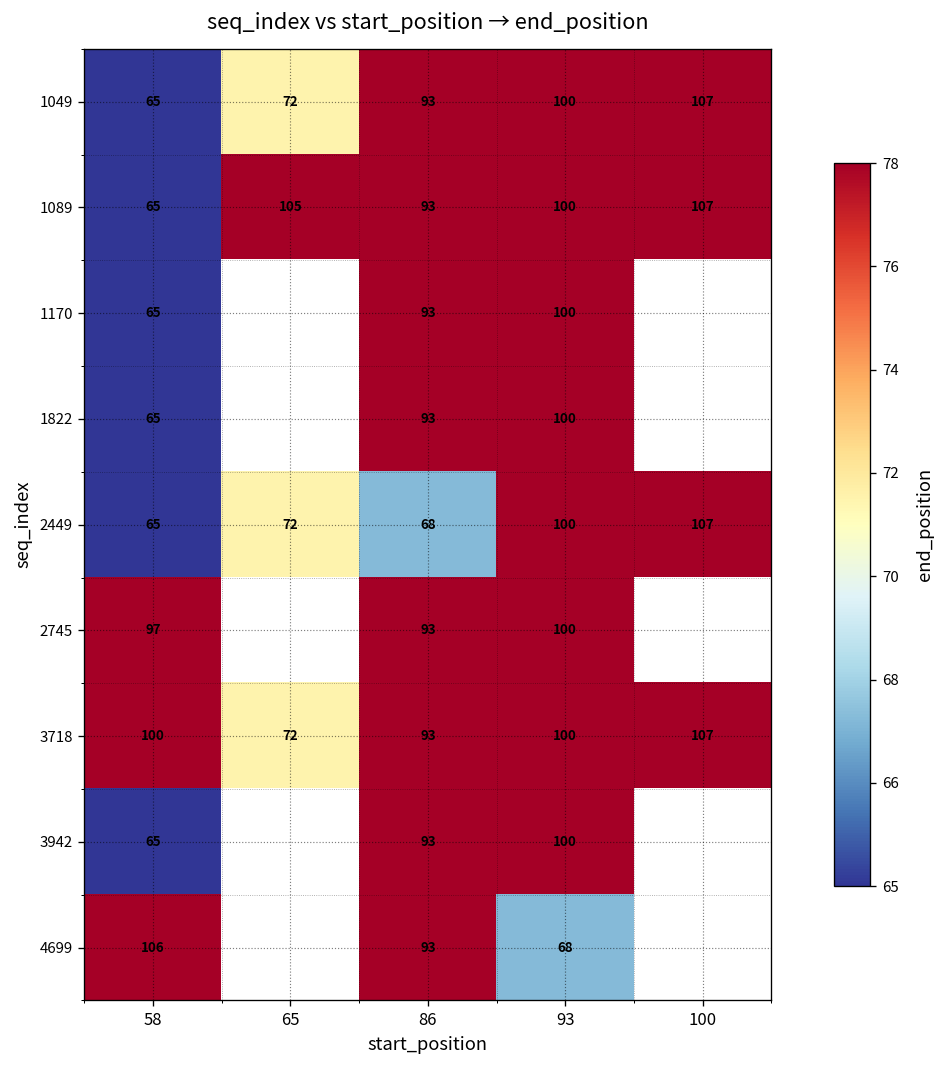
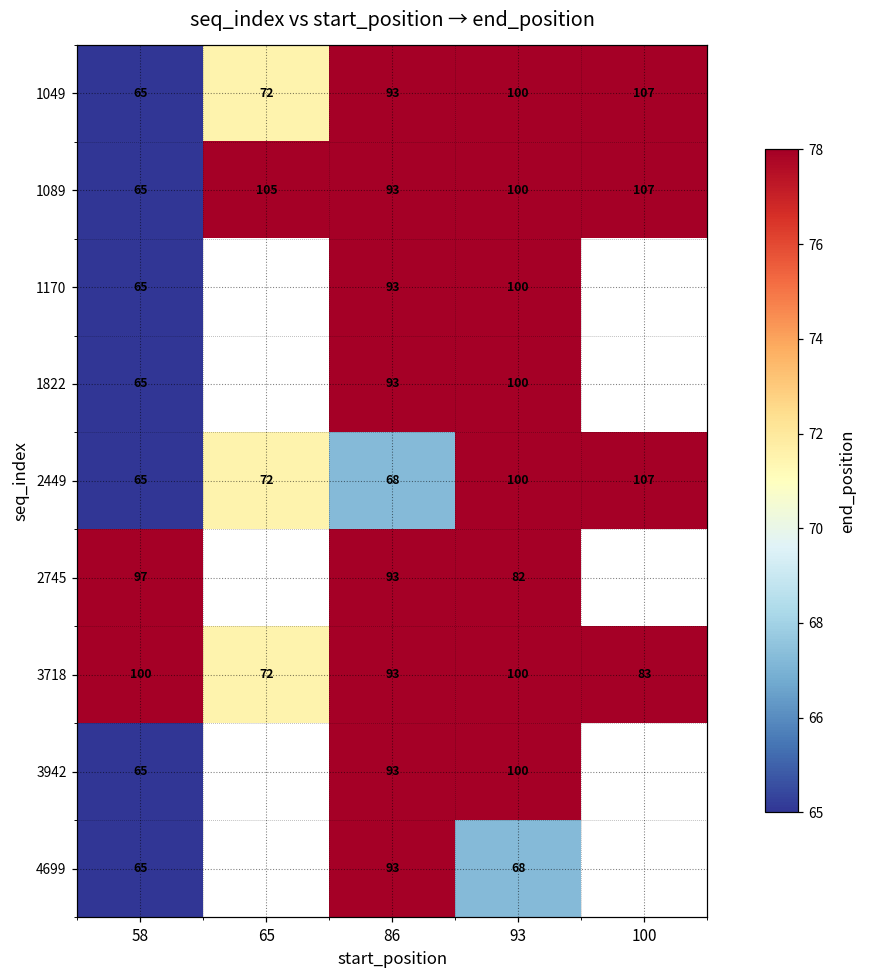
2745, 93: 100 -> 82
3718, 100: 107 -> 83
4699, 58: 106 -> 65
